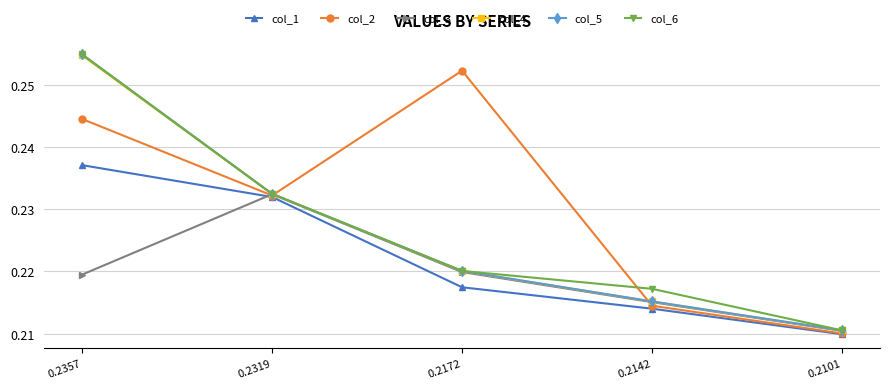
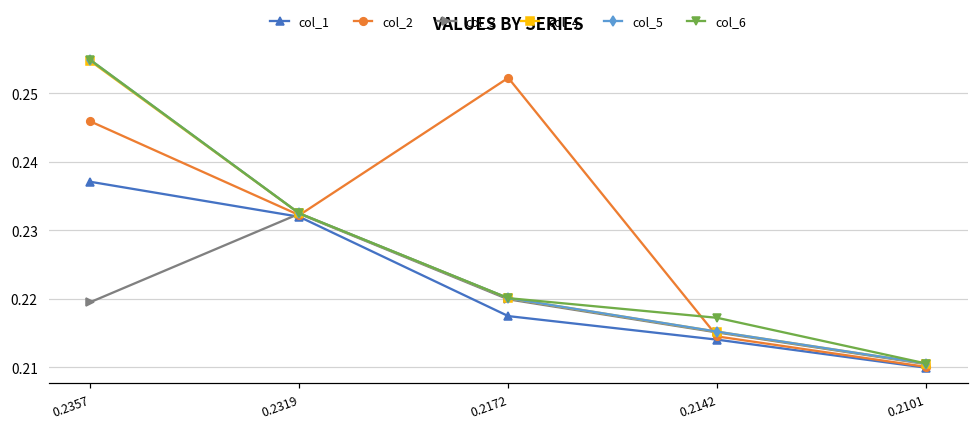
col_2, 0.2357: 0.244 -> 0.246
